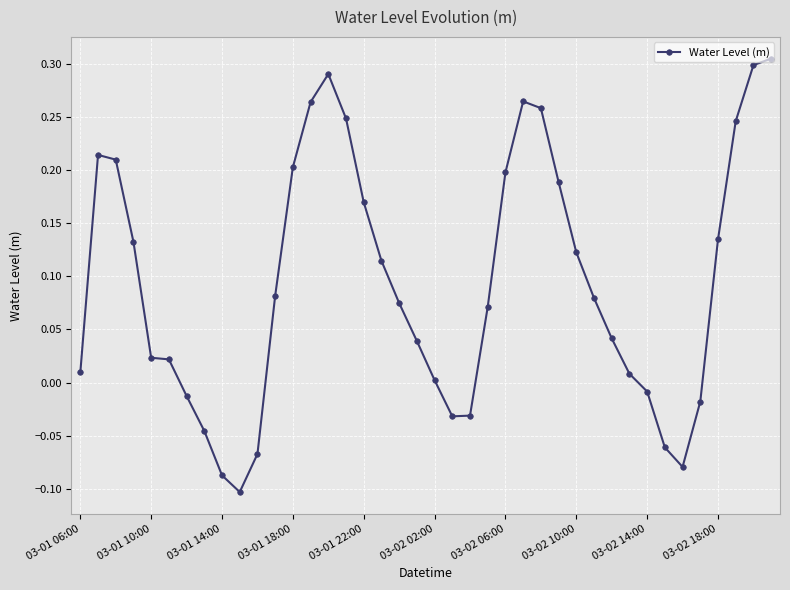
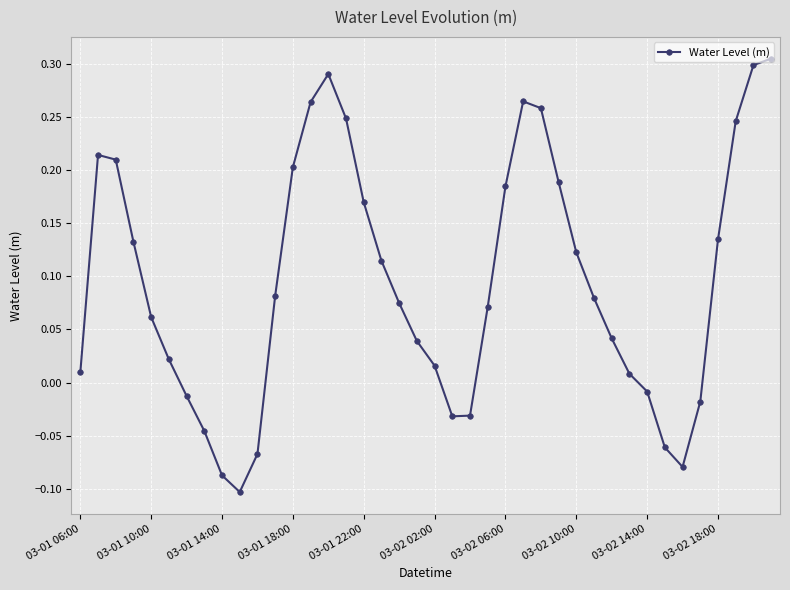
03-01 10:00: 0.023 -> 0.062
03-02 02:00: 0.002 -> 0.016
03-02 06:00: 0.198 -> 0.184
